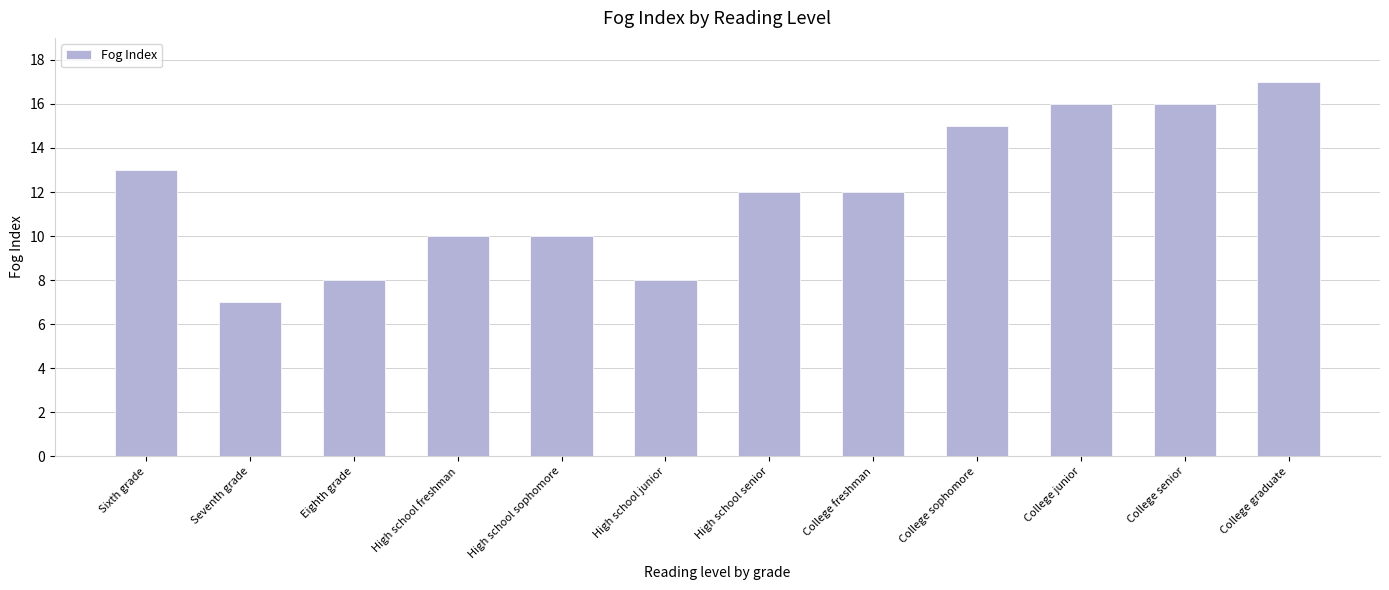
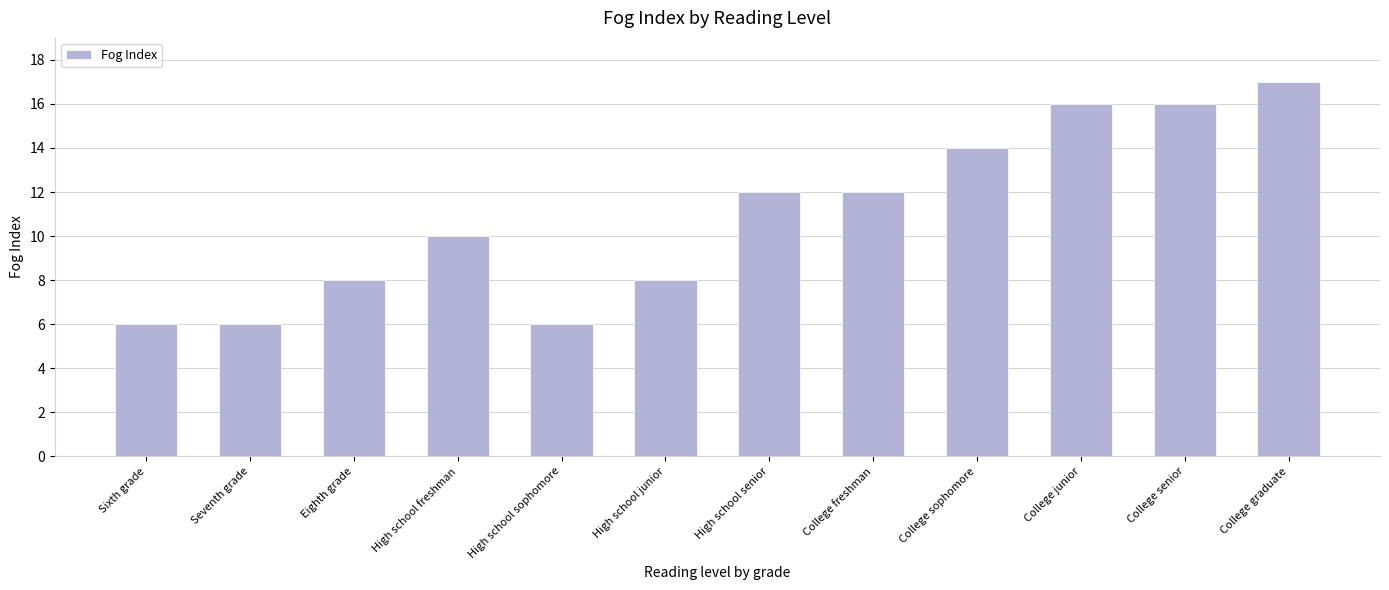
Sixth grade: 13 -> 6
Seventh grade: 7 -> 6
High school sophomore: 10 -> 6
College sophomore: 15 -> 14
